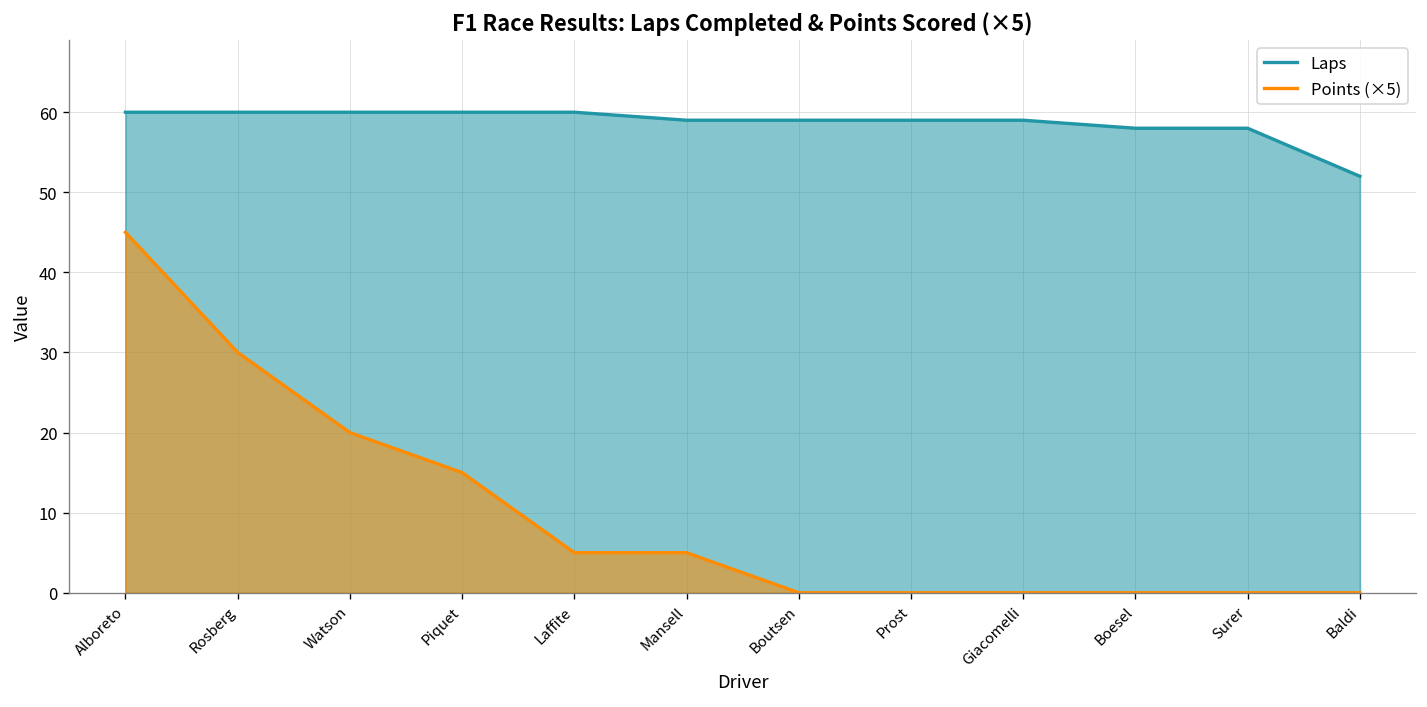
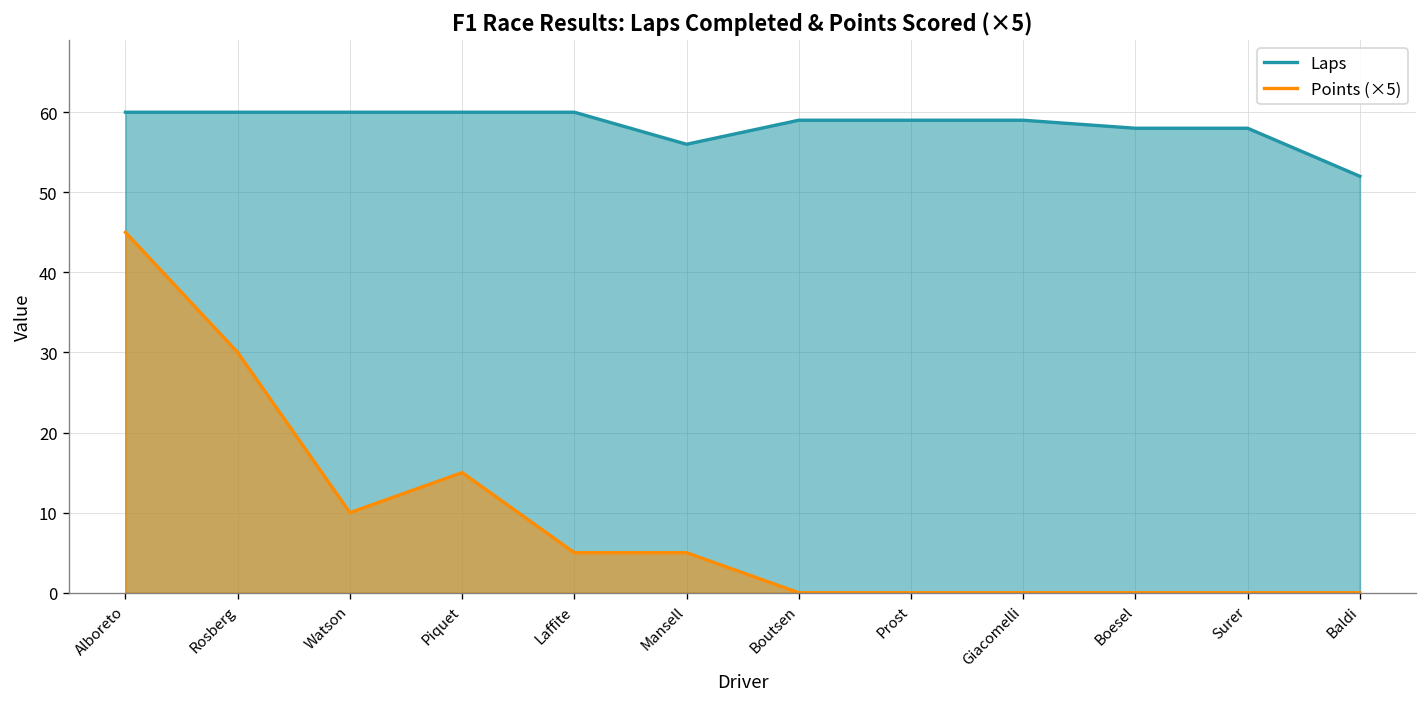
Points (×5), Watson: 20 -> 10
Laps, Mansell: 59 -> 56
